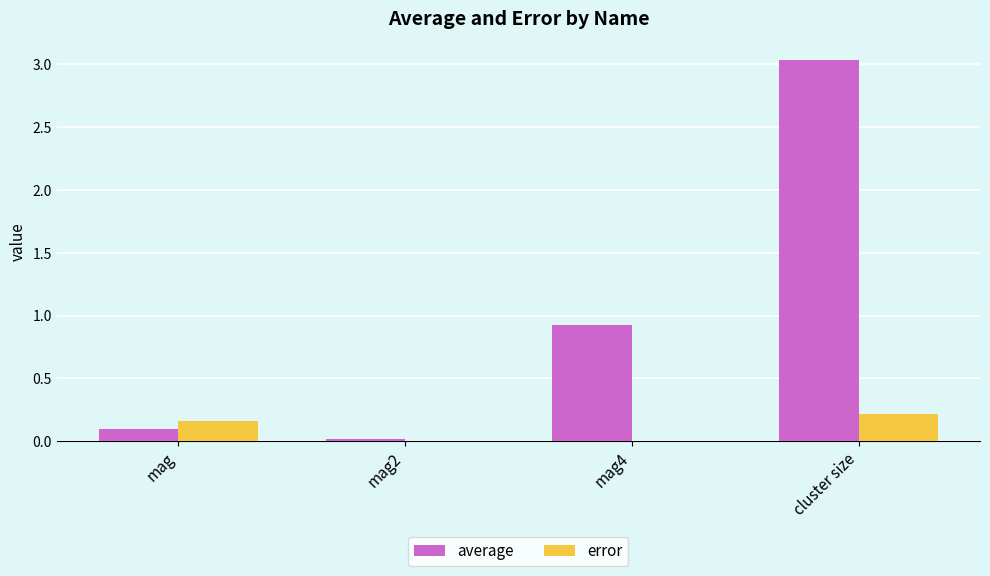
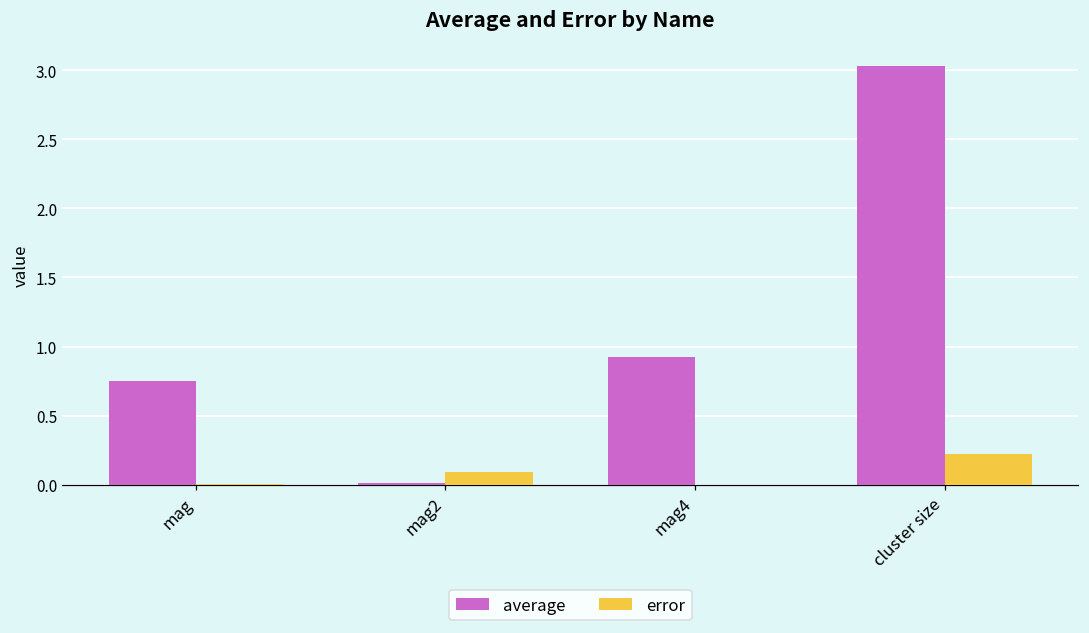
average, mag: 0.10 -> 0.75
error, mag: 0.16 -> 0.00
error, mag2: 0.00 -> 0.09
